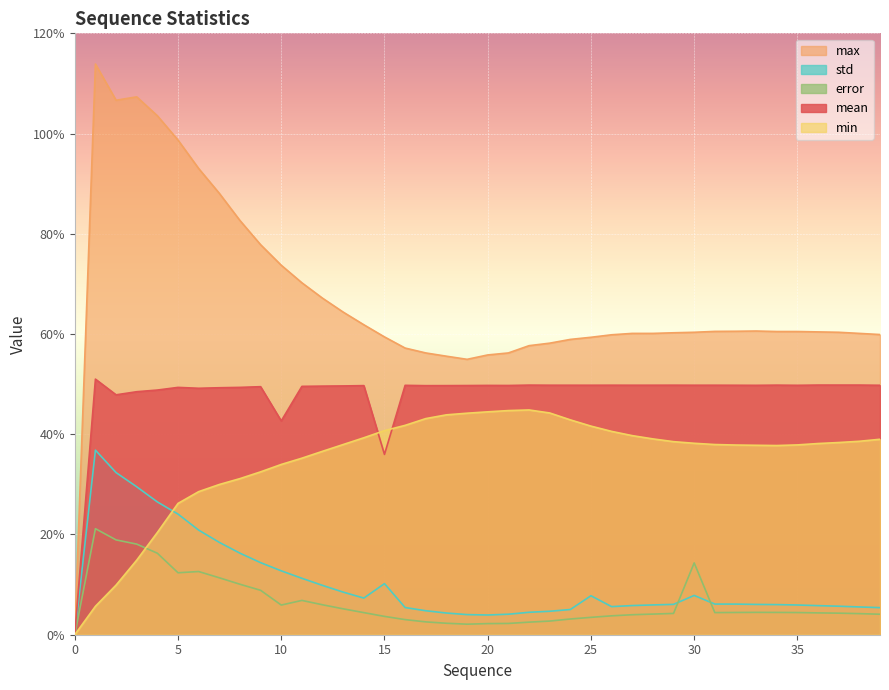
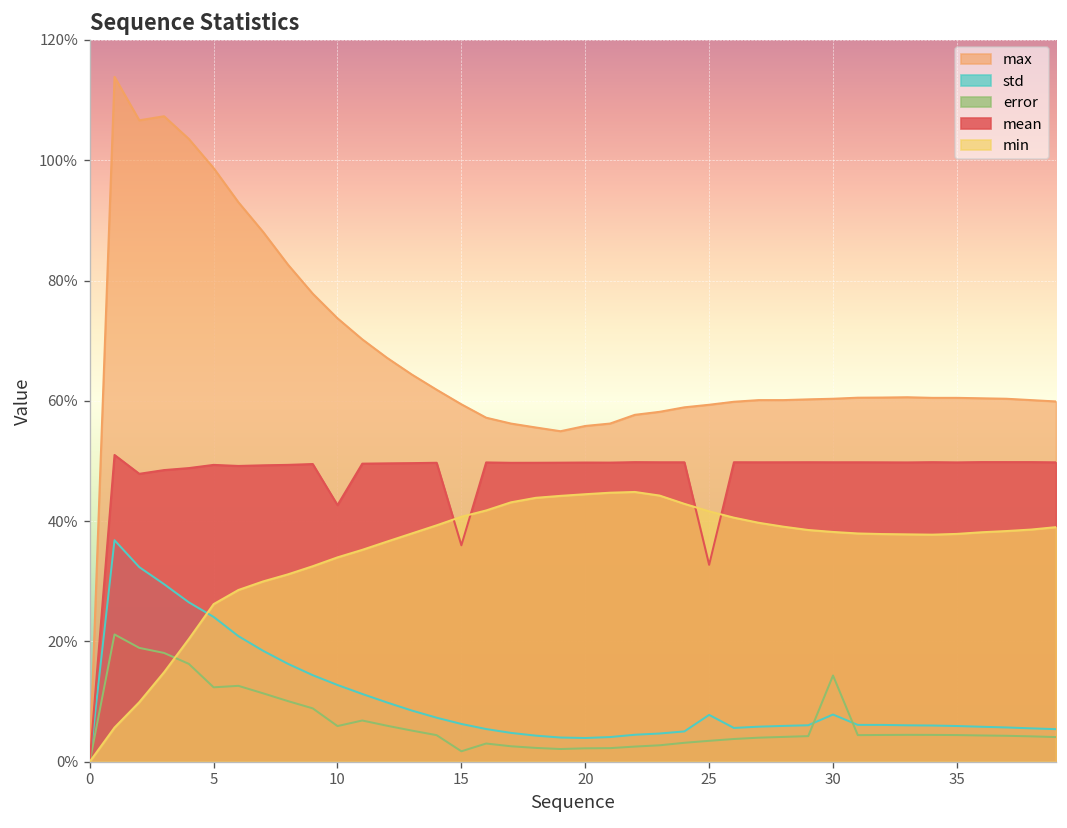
std, 15: 10% -> 6%
error, 15: 4% -> 2%
mean, 25: 50% -> 33%
